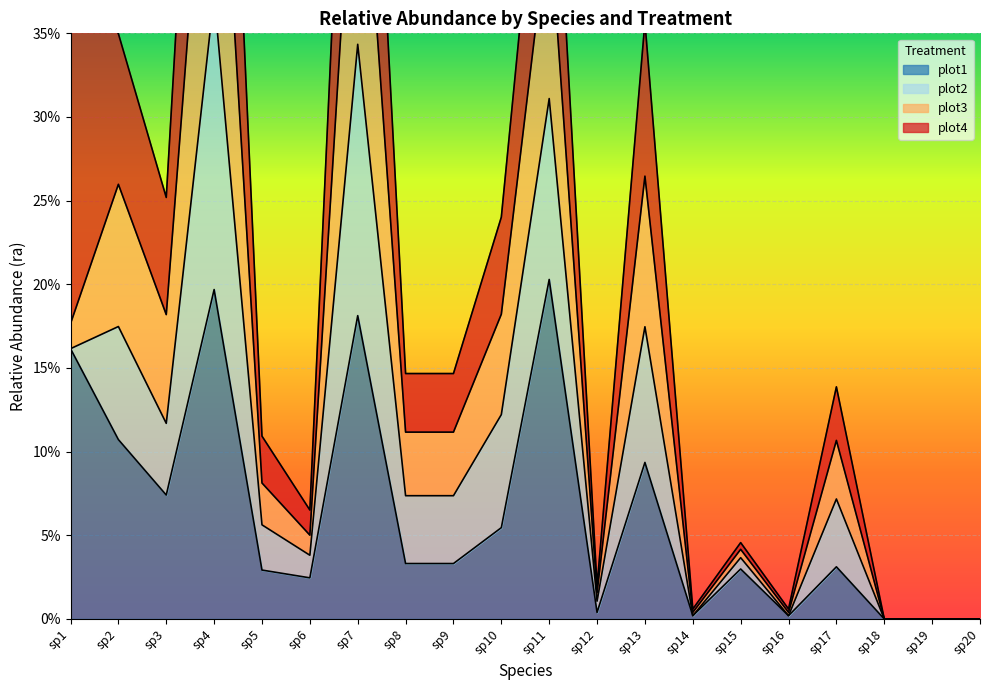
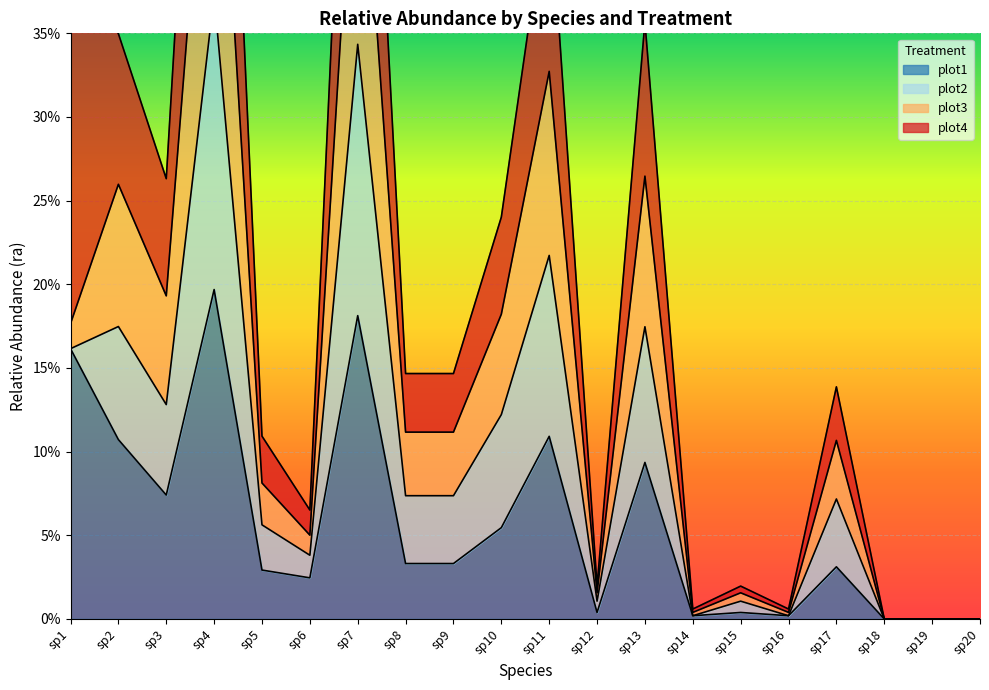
plot2, sp3: 4.3% -> 5.4%
plot1, sp11: 20.3% -> 10.9%
plot1, sp15: 3.0% -> 0.4%
